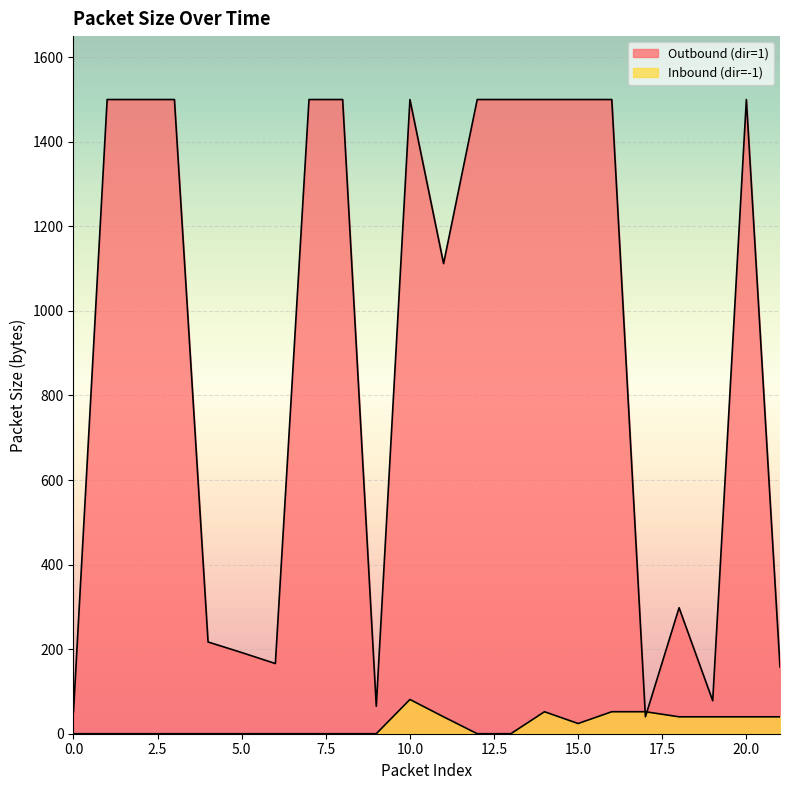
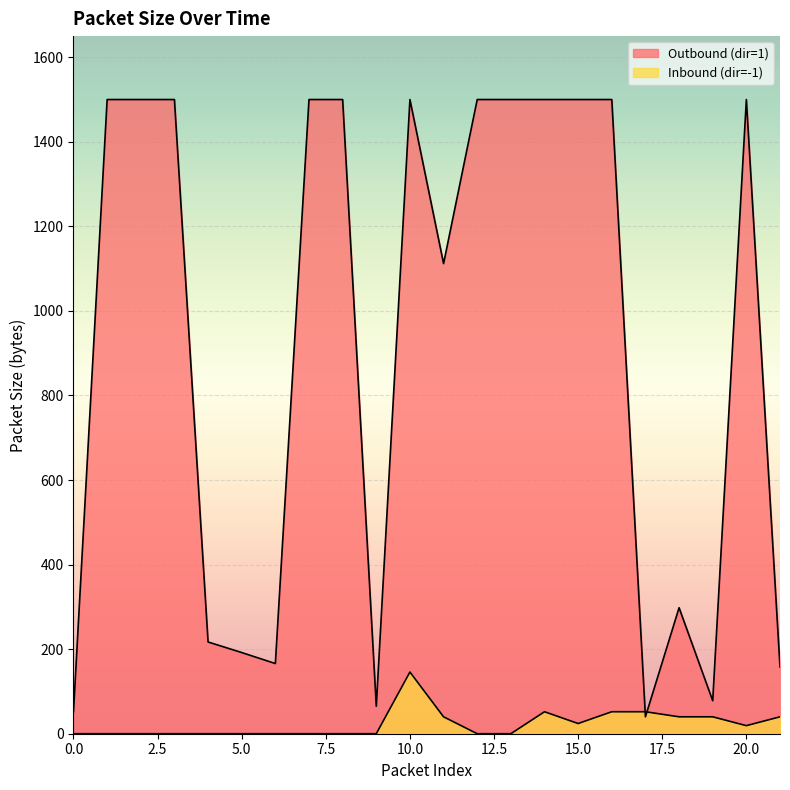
Inbound (dir=-1), 10.0: 80 -> 150
Inbound (dir=-1), 20.0: 40 -> 20
